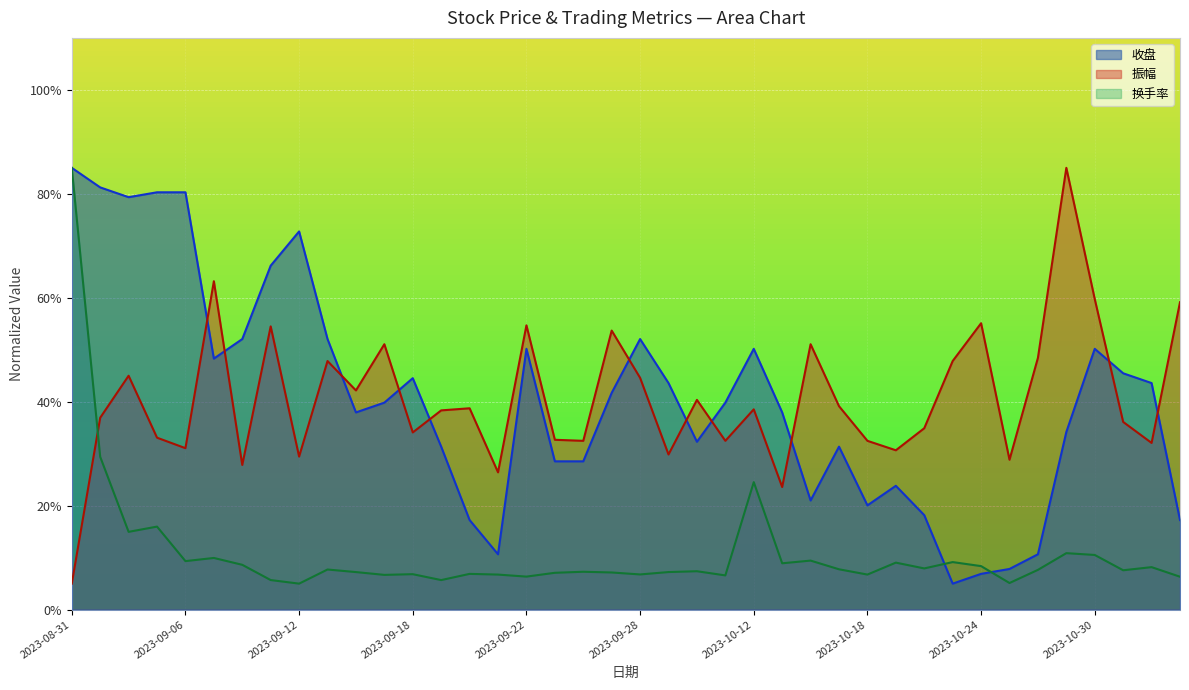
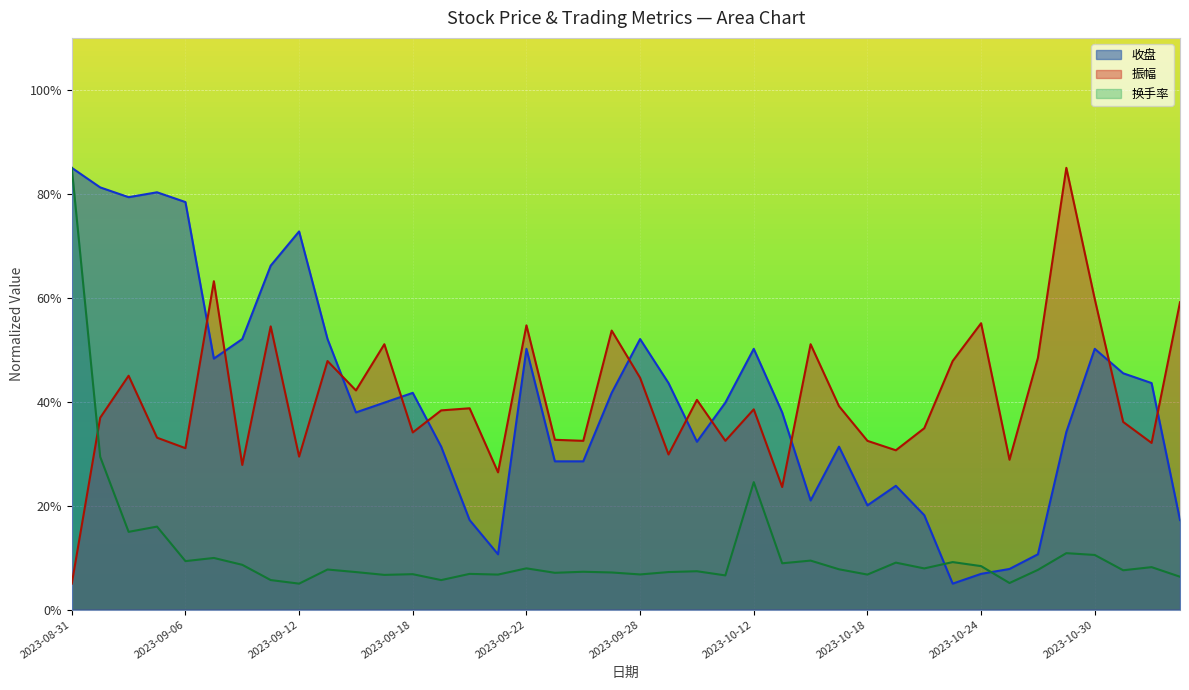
收盘, 2023-09-06: 80% -> 78%
收盘, 2023-09-18: 45% -> 42%
换手率, 2023-09-22: 6% -> 8%
